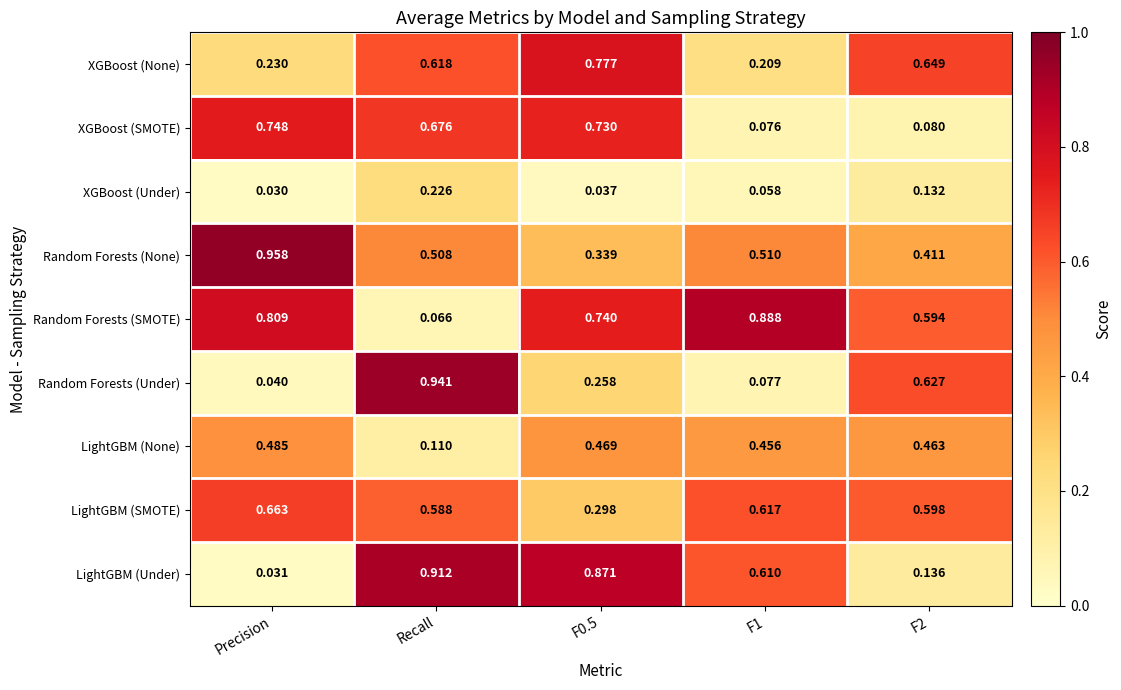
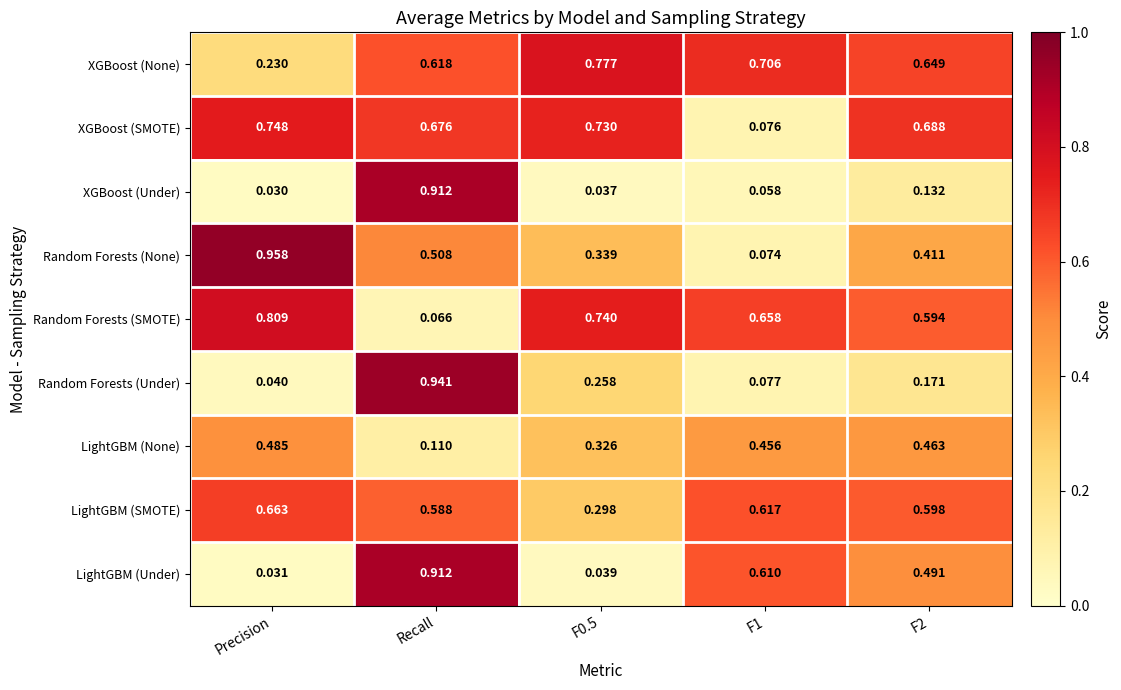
XGBoost (None), F1: 0.209 -> 0.706
XGBoost (SMOTE), F2: 0.080 -> 0.688
XGBoost (Under), Recall: 0.226 -> 0.912
Random Forests (None), F1: 0.510 -> 0.074
Random Forests (SMOTE), F1: 0.888 -> 0.658
Random Forests (Under), F2: 0.627 -> 0.171
LightGBM (None), F0.5: 0.469 -> 0.326
LightGBM (Under), F0.5: 0.871 -> 0.039
LightGBM (Under), F2: 0.136 -> 0.491
